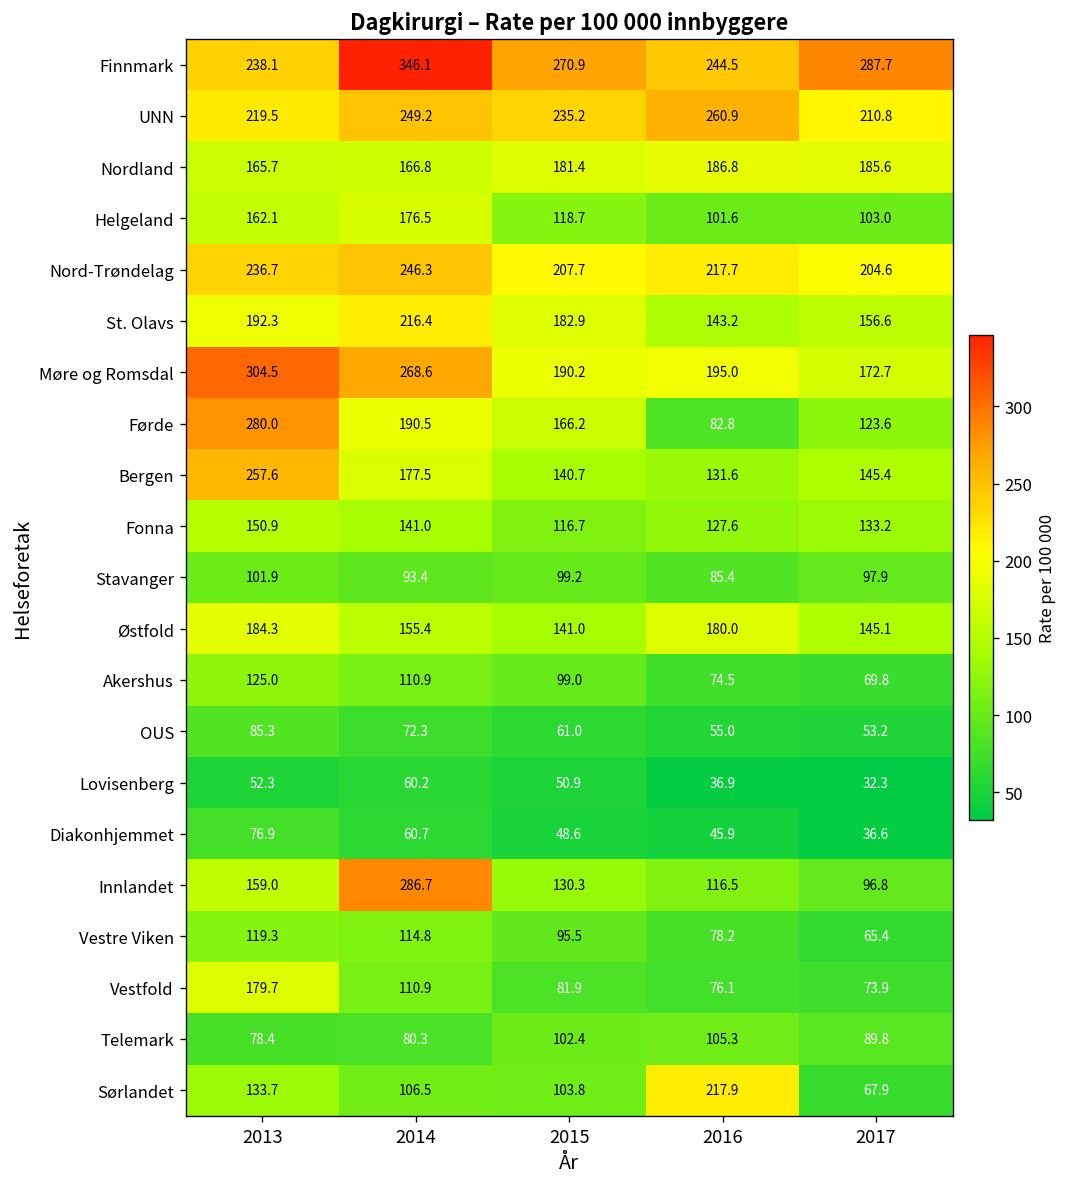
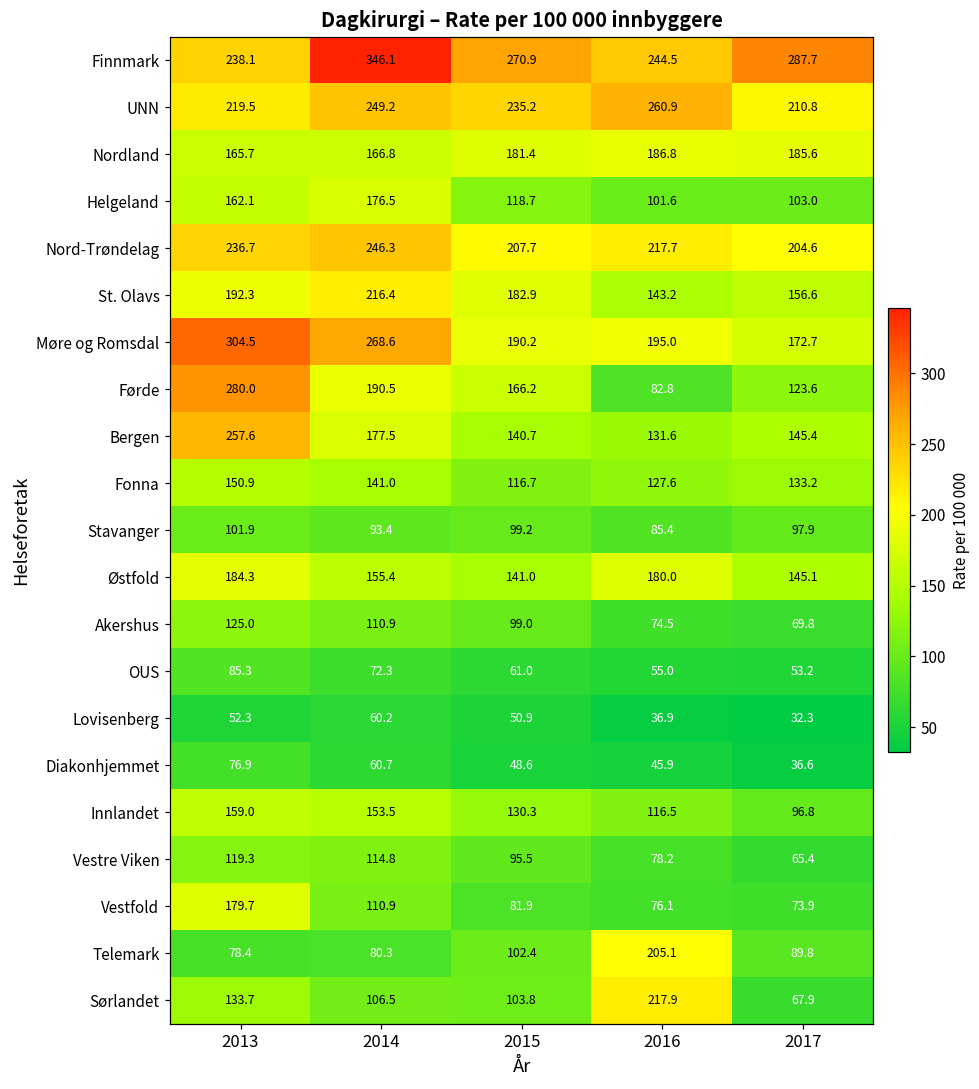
Innlandet, 2014: 286.7 -> 153.5
Telemark, 2016: 105.3 -> 205.1
